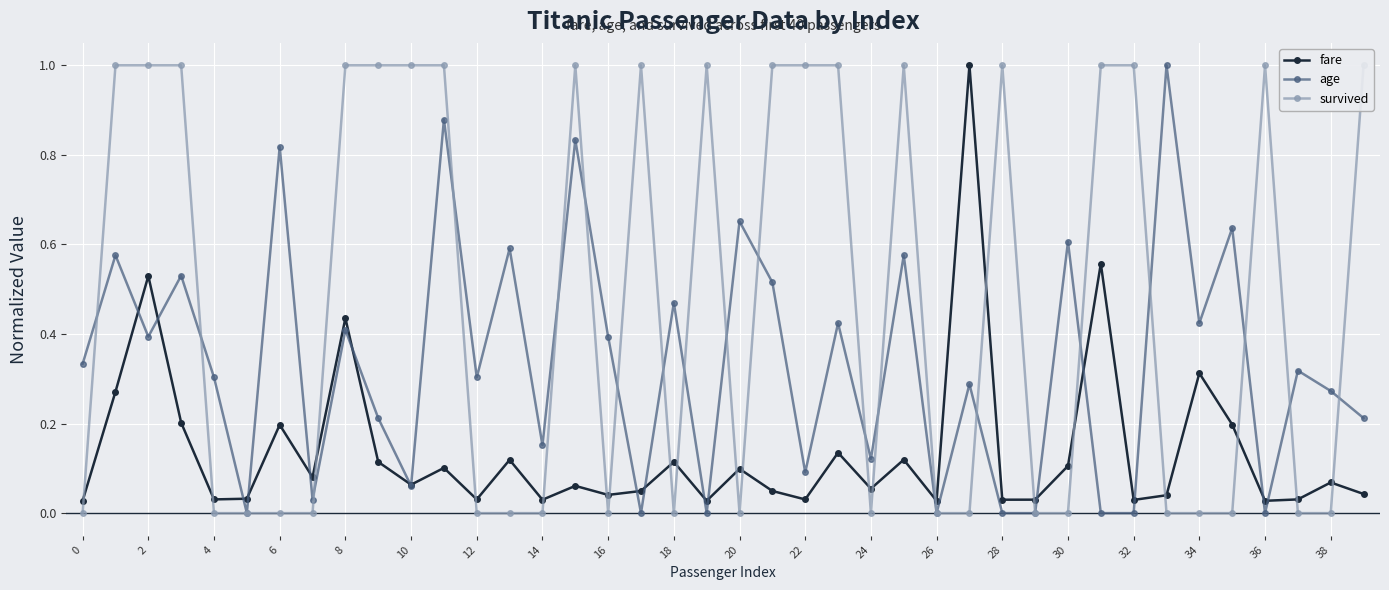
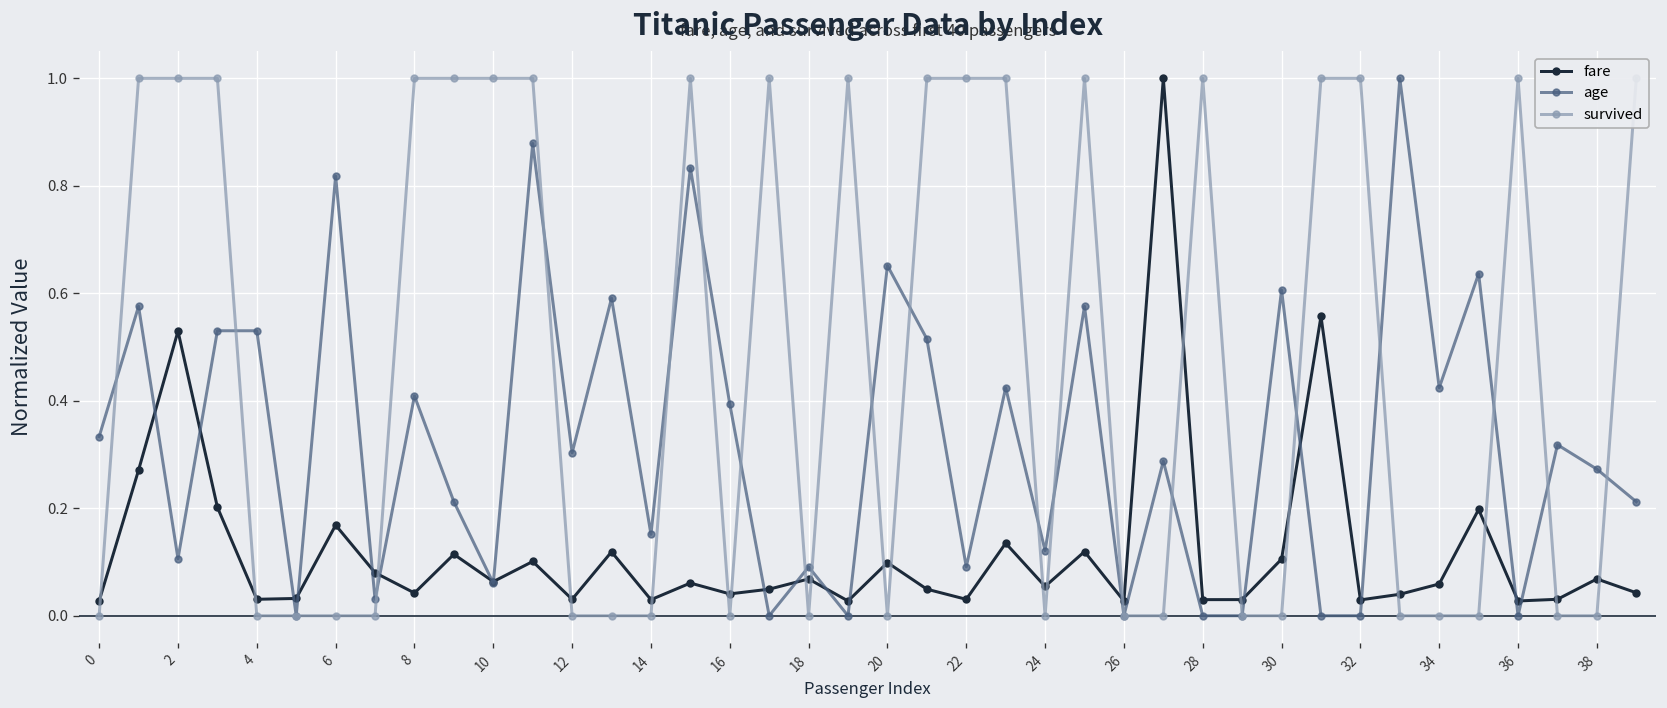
age, 2: 0.39 -> 0.11
age, 4: 0.30 -> 0.53
fare, 6: 0.20 -> 0.17
fare, 8: 0.44 -> 0.04
fare, 18: 0.11 -> 0.07
age, 18: 0.47 -> 0.09
fare, 34: 0.31 -> 0.06
